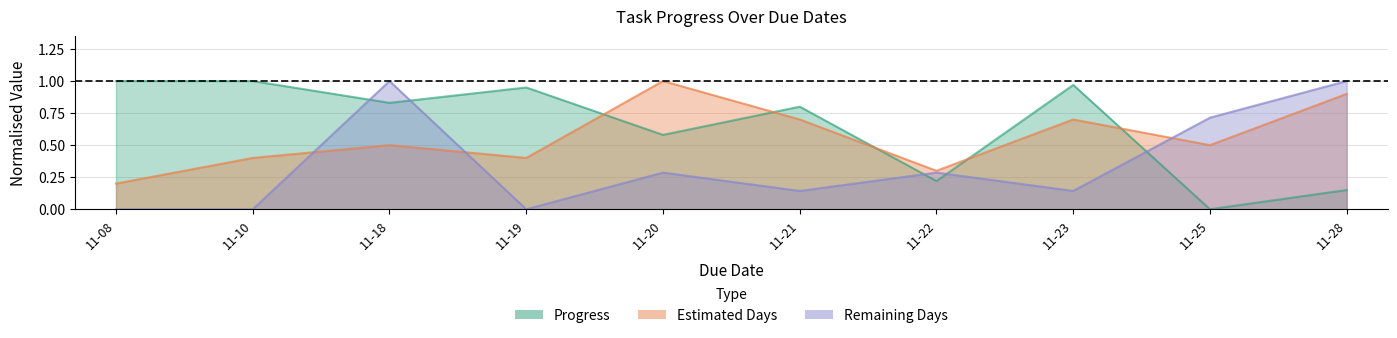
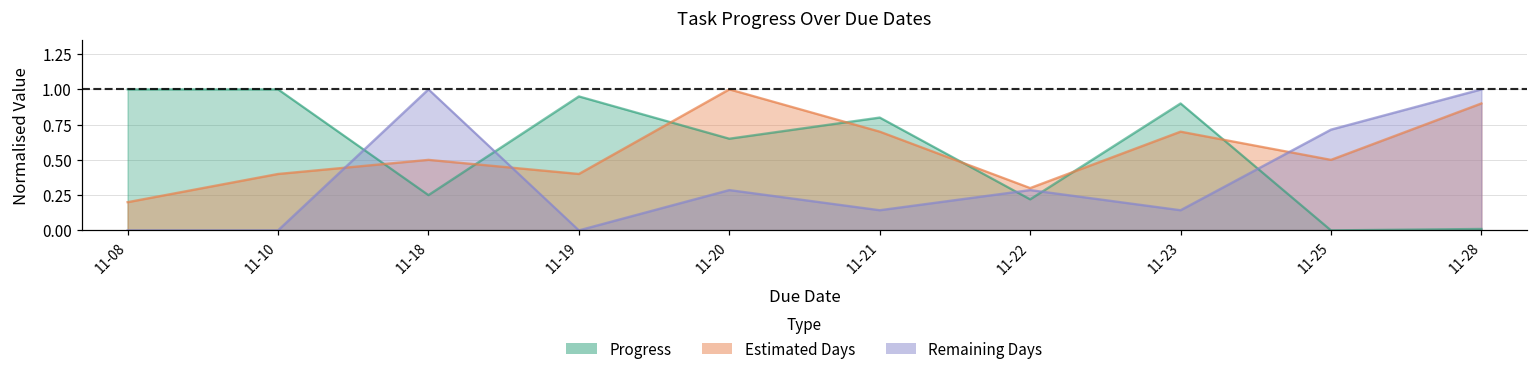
Progress, 11-18: 0.83 -> 0.25
Progress, 11-20: 0.58 -> 0.65
Progress, 11-23: 0.97 -> 0.90
Progress, 11-28: 0.15 -> 0.01
